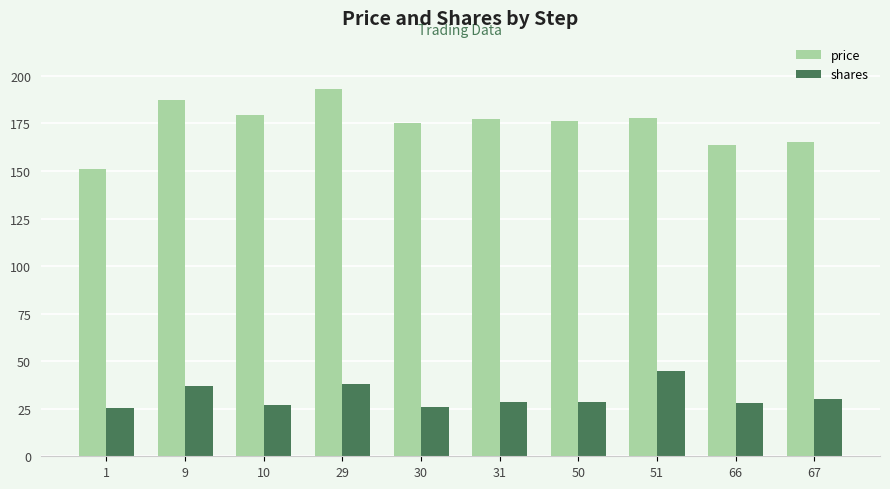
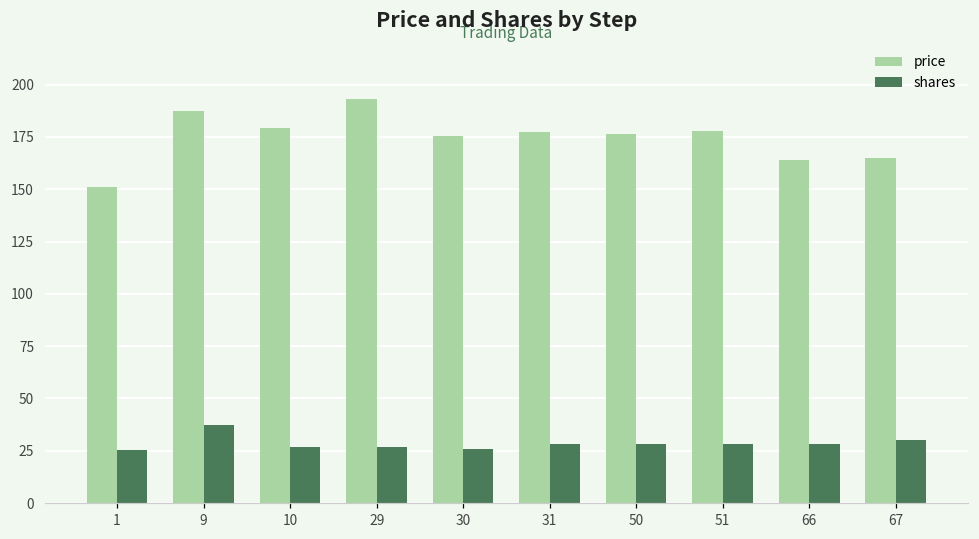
shares, 29: 38 -> 27
shares, 51: 45 -> 28
